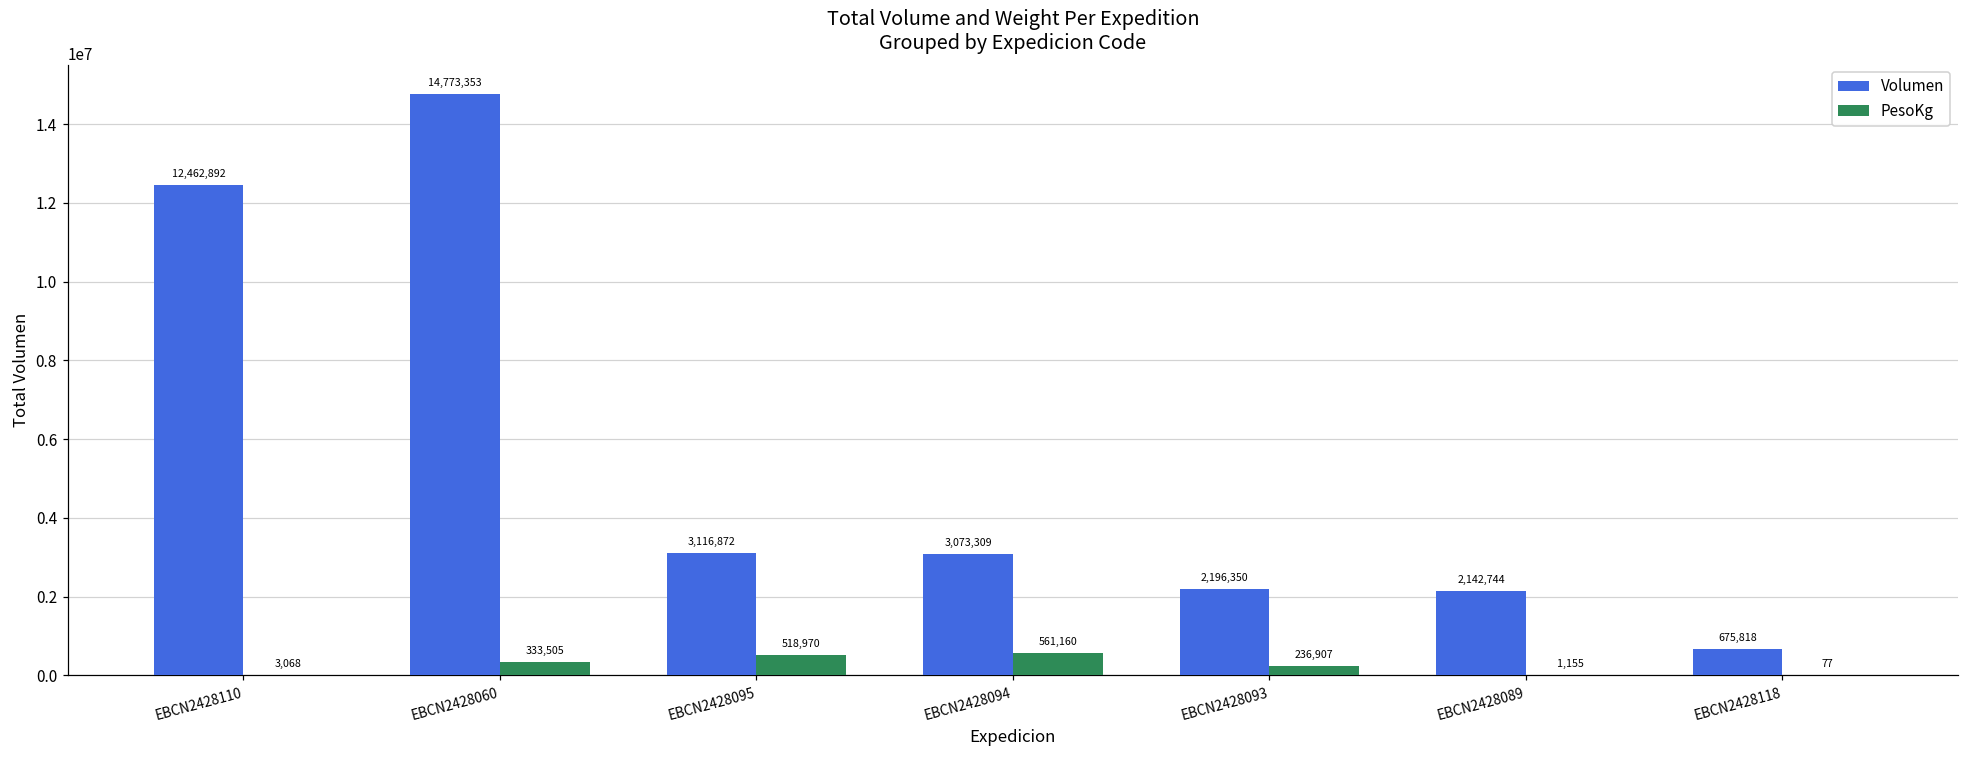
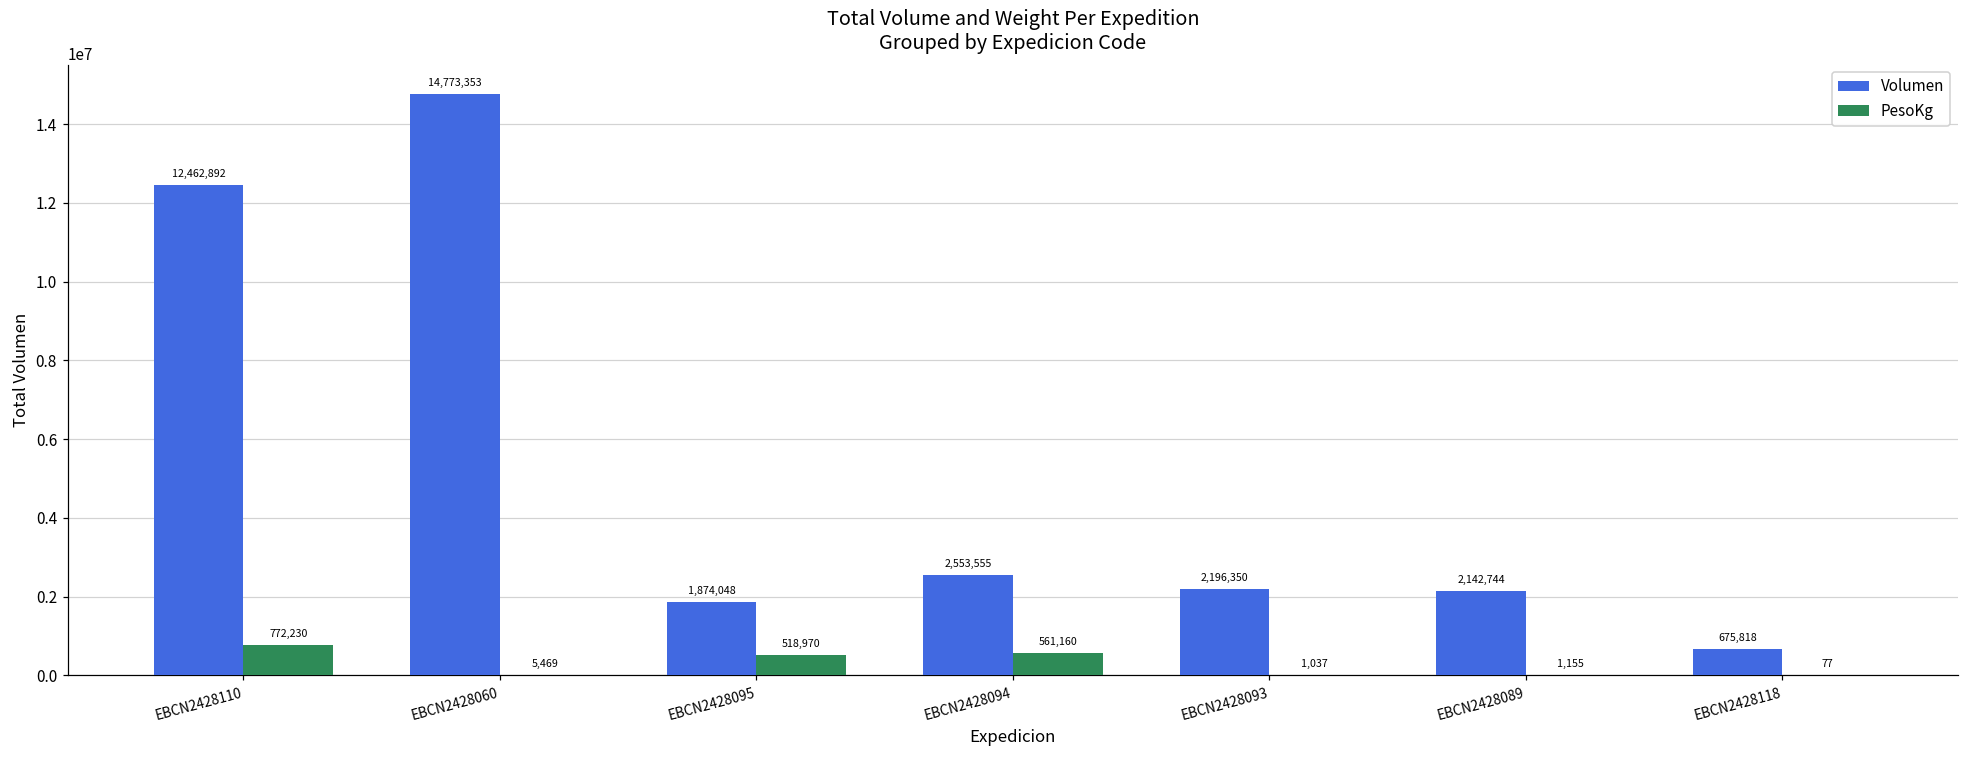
PesoKg, EBCN2428110: 3,068 -> 772,230
PesoKg, EBCN2428060: 333,505 -> 5,469
Volumen, EBCN2428095: 3,116,872 -> 1,874,048
Volumen, EBCN2428094: 3,073,309 -> 2,553,555
PesoKg, EBCN2428093: 236,907 -> 1,037
